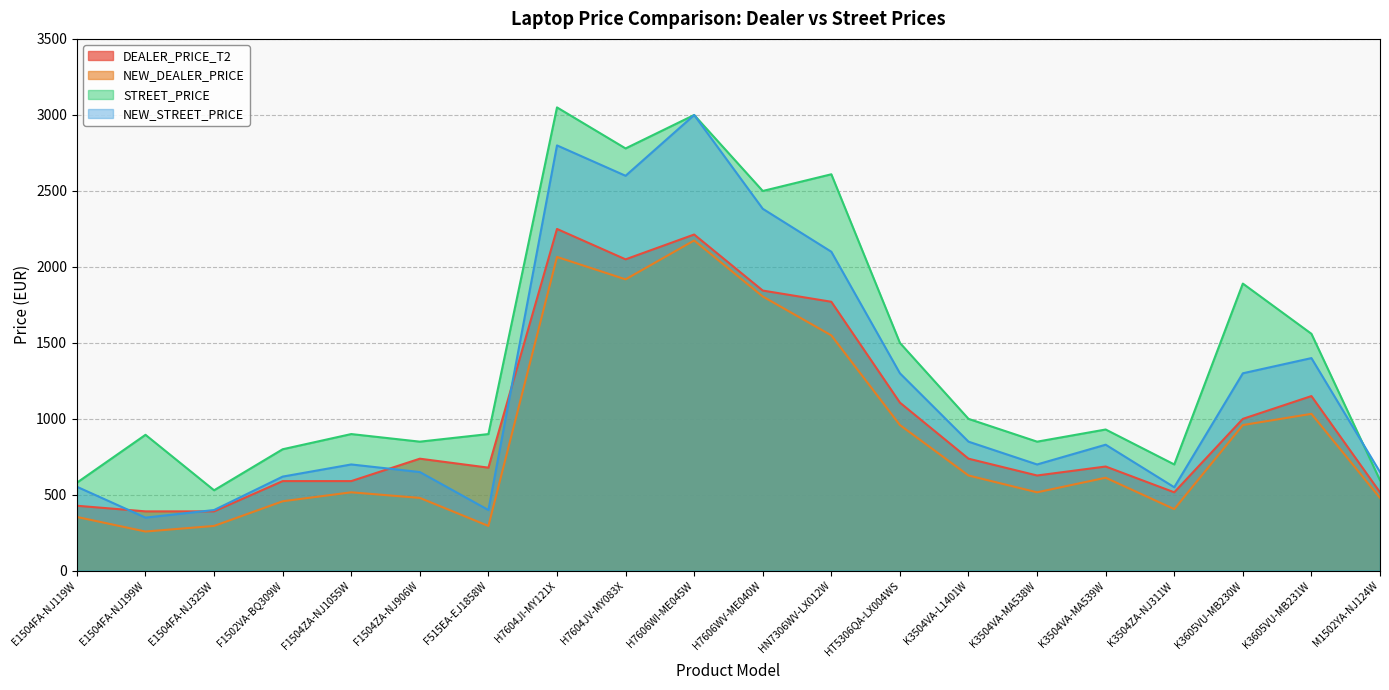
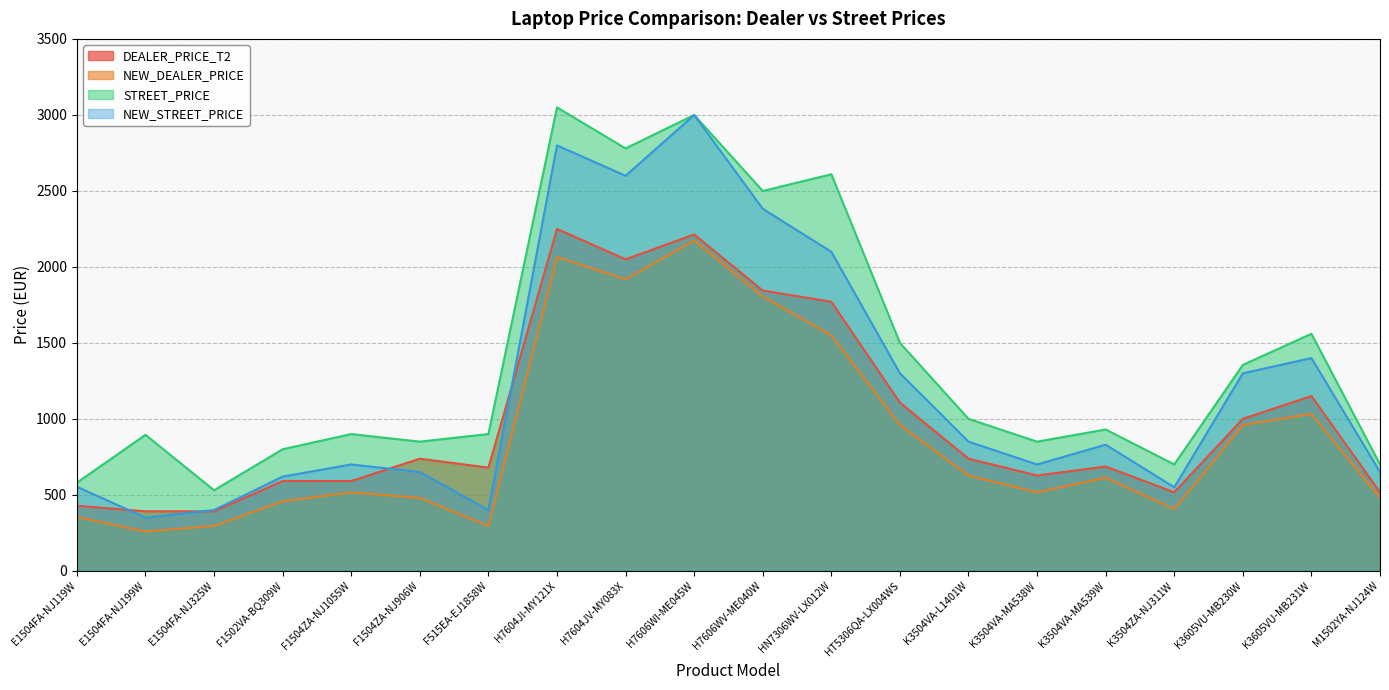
STREET_PRICE, K3605VU-MB230W: 1890 -> 1350
STREET_PRICE, M1502YA-NJ124W: 600 -> 700
